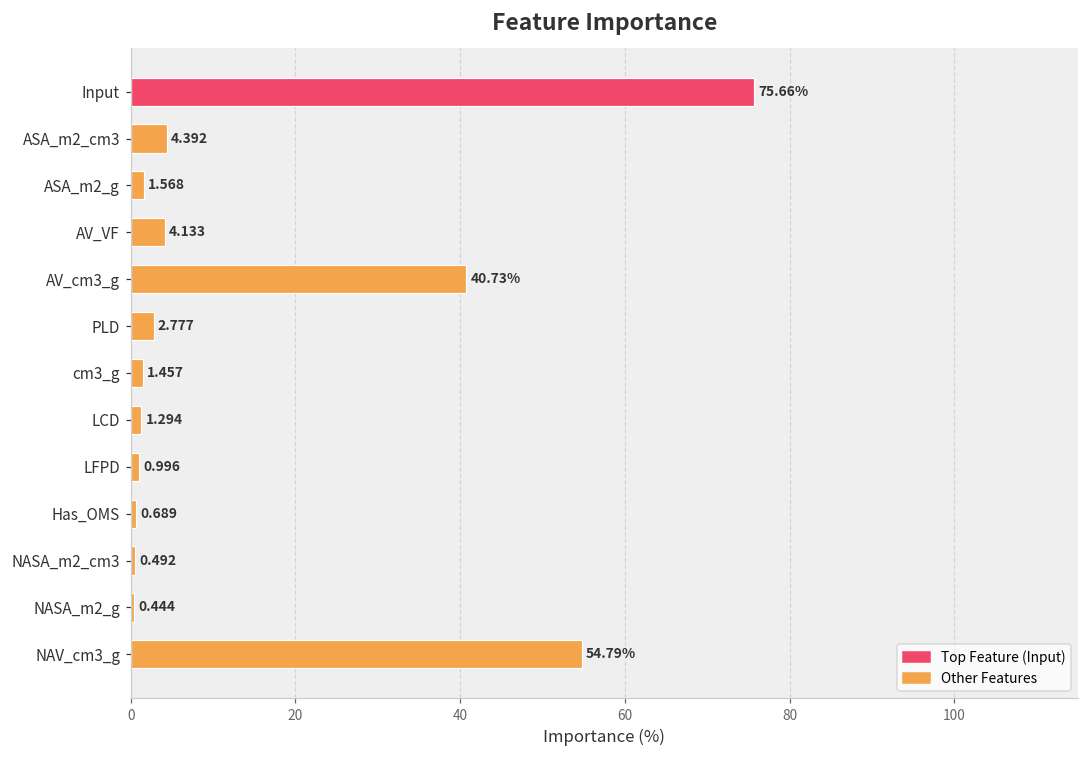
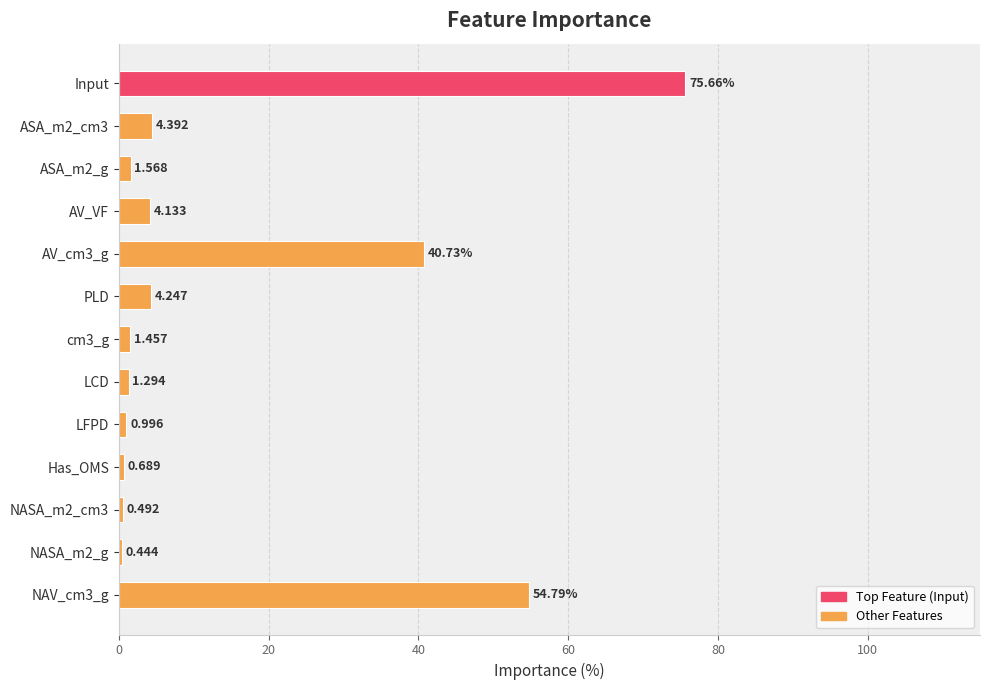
PLD: 2.777 -> 4.247
